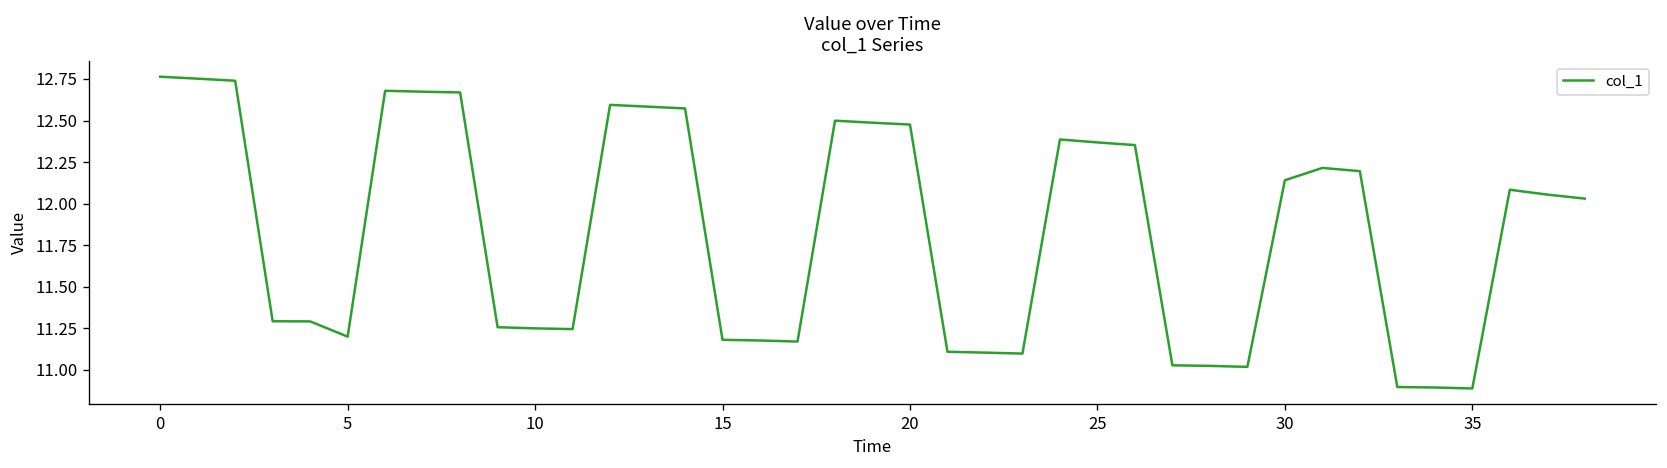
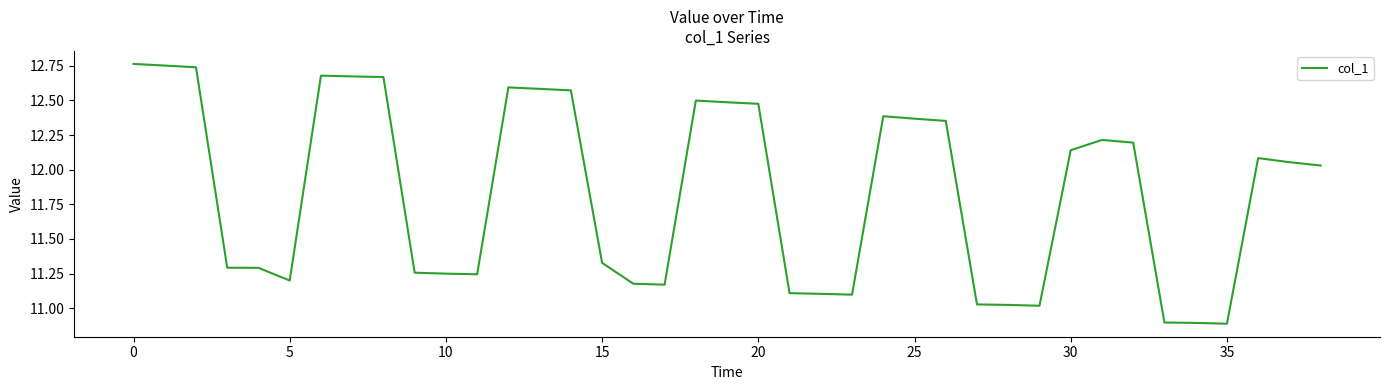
15: 11.18 -> 11.33
